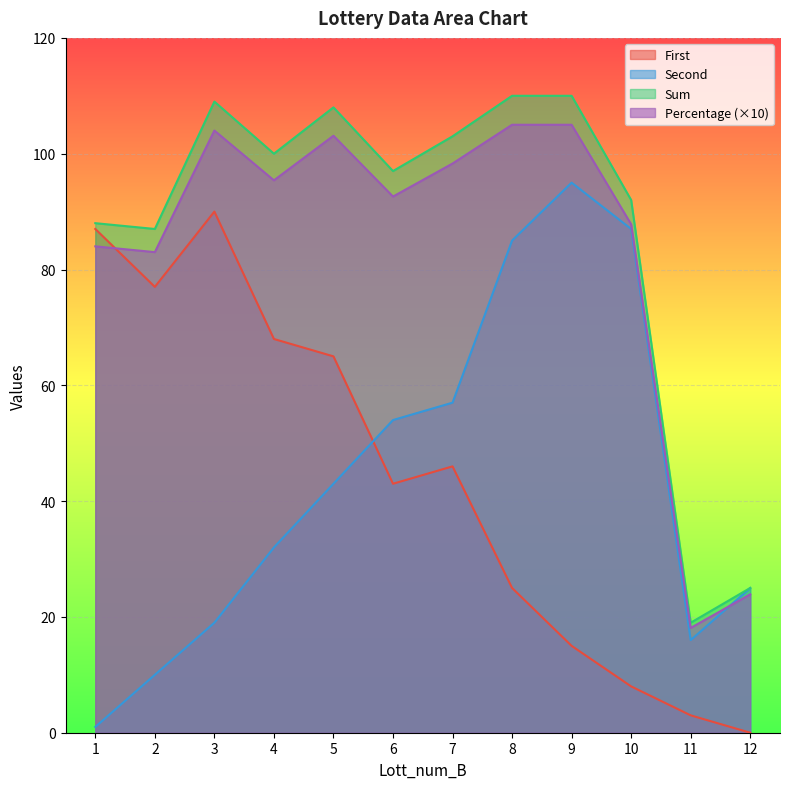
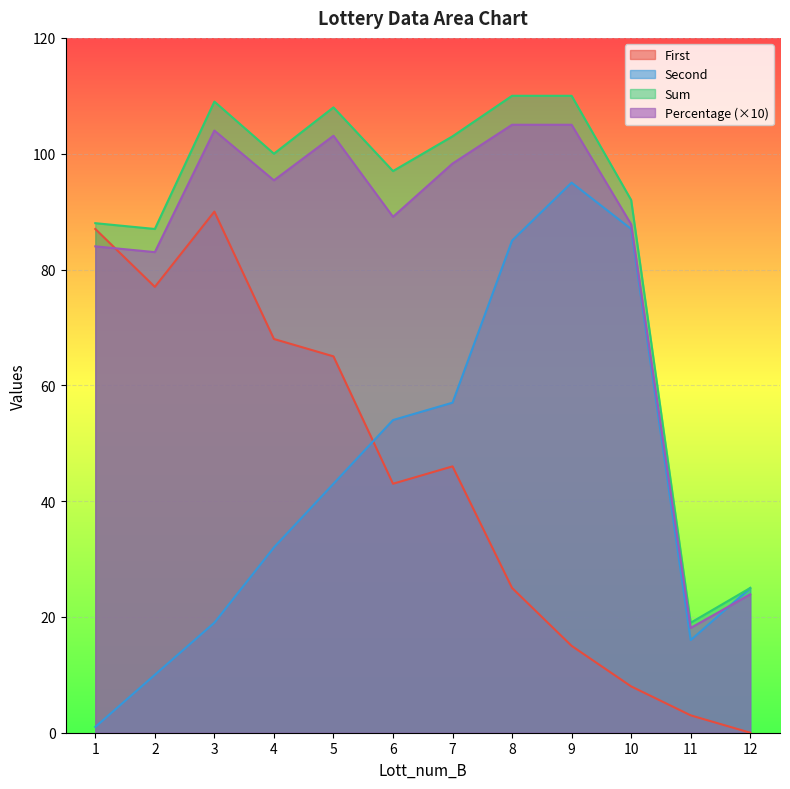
Percentage (×10), 6: 93 -> 89
